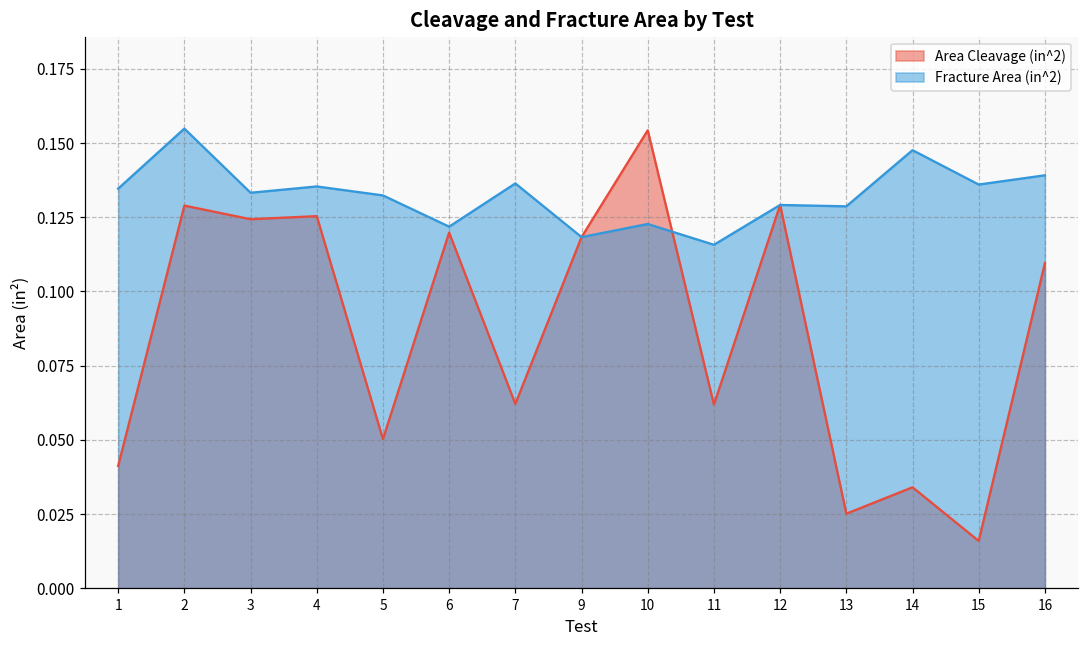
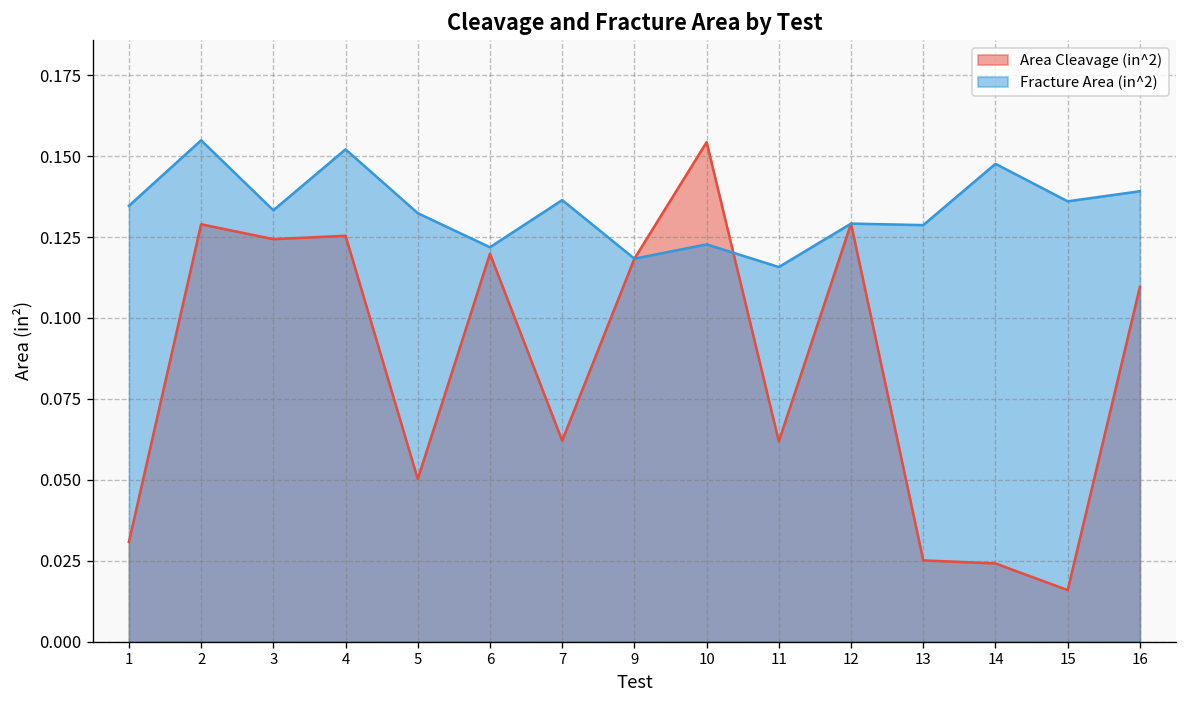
Area Cleavage (in^2), 1: 0.041 -> 0.031
Fracture Area (in^2), 4: 0.135 -> 0.152
Area Cleavage (in^2), 14: 0.034 -> 0.024
